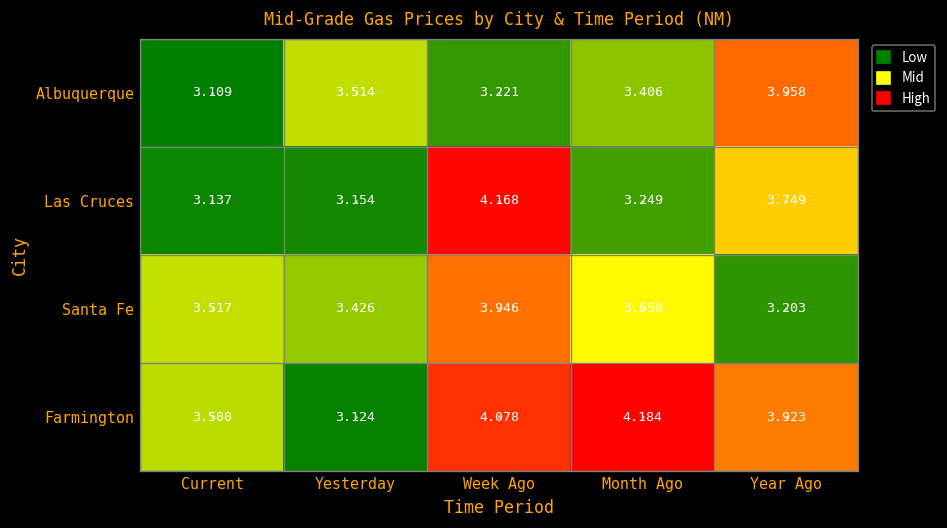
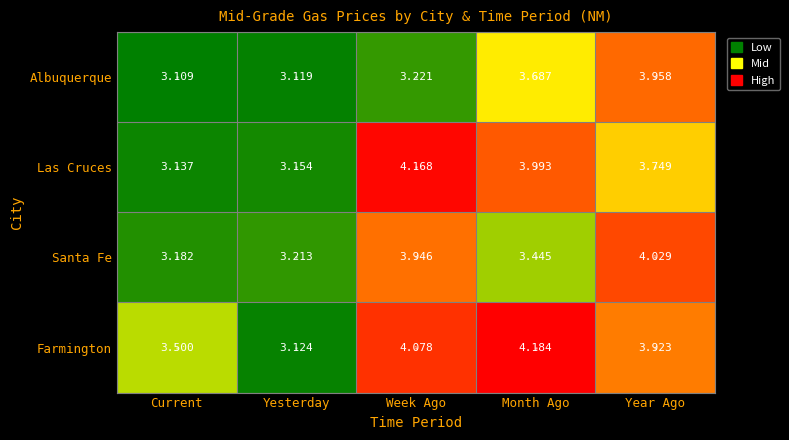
Albuquerque, Yesterday: 3.514 -> 3.119
Albuquerque, Month Ago: 3.406 -> 3.687
Las Cruces, Month Ago: 3.249 -> 3.993
Santa Fe, Current: 3.517 -> 3.182
Santa Fe, Yesterday: 3.426 -> 3.213
Santa Fe, Month Ago: 3.658 -> 3.445
Santa Fe, Year Ago: 3.203 -> 4.029
